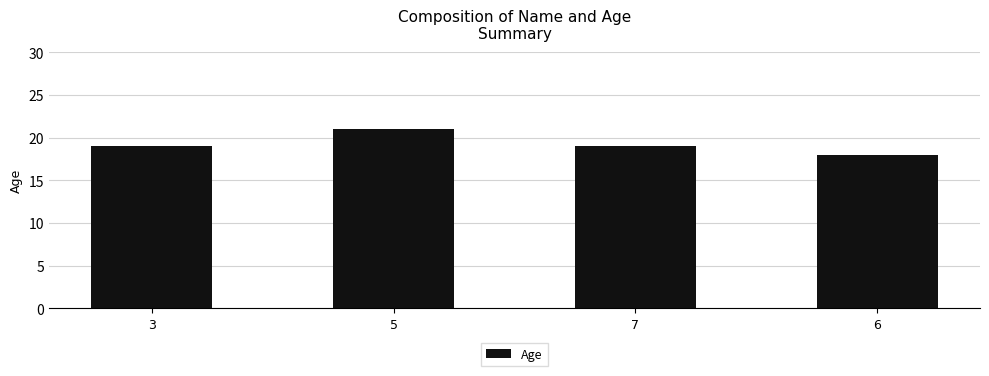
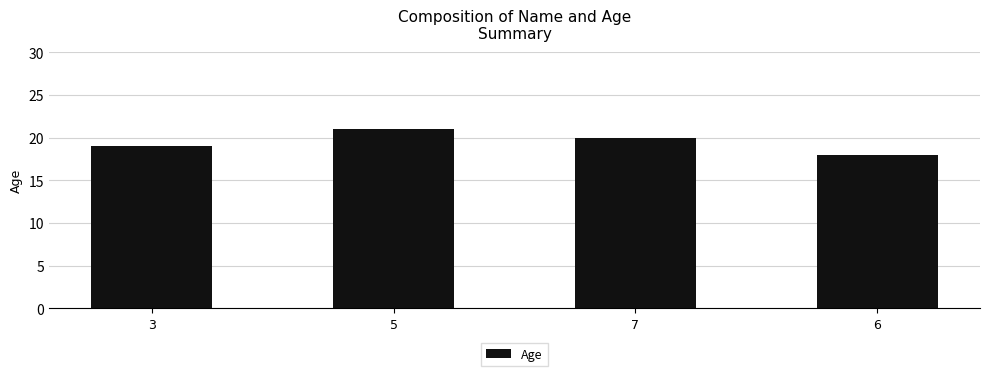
7: 19 -> 20
